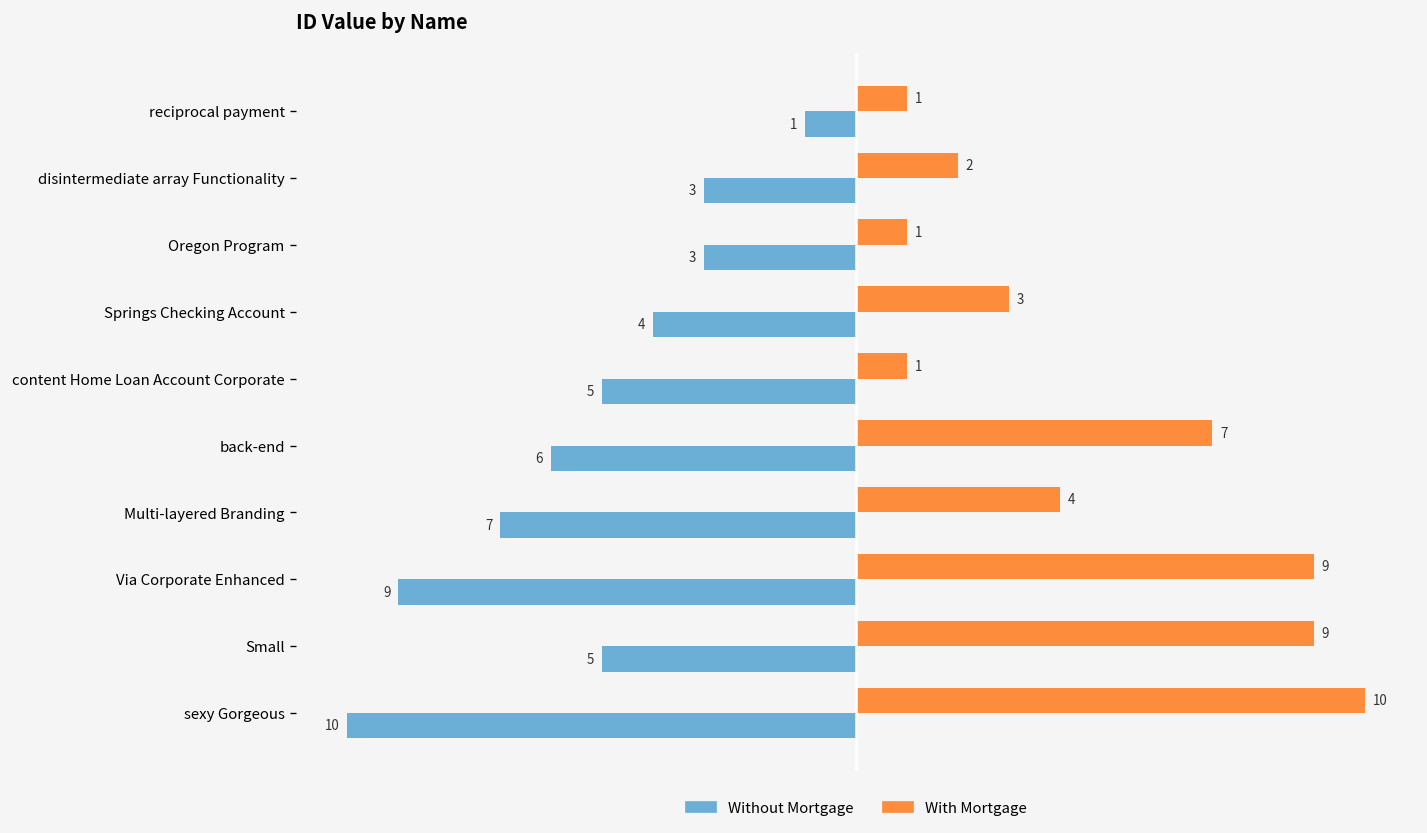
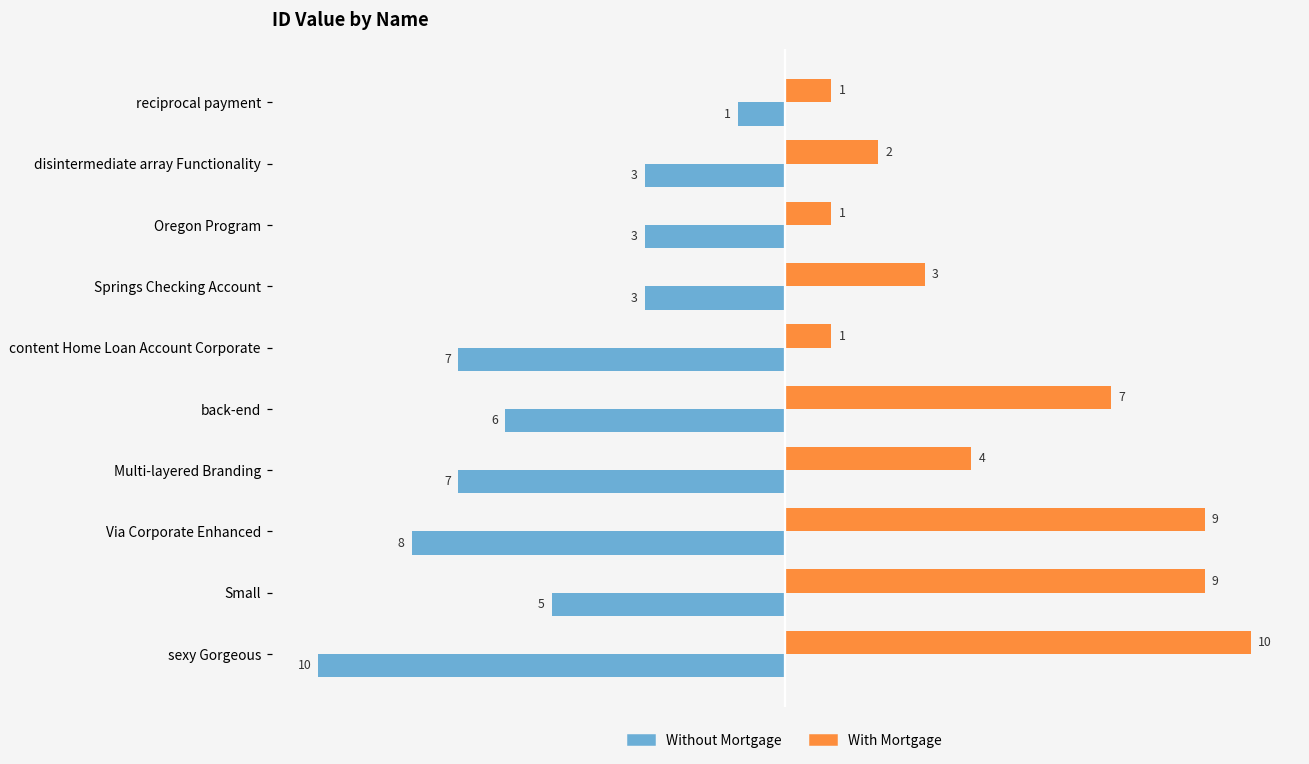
Without Mortgage, Springs Checking Account: 4 -> 3
Without Mortgage, content Home Loan Account Corporate: 5 -> 7
Without Mortgage, Via Corporate Enhanced: 9 -> 8
